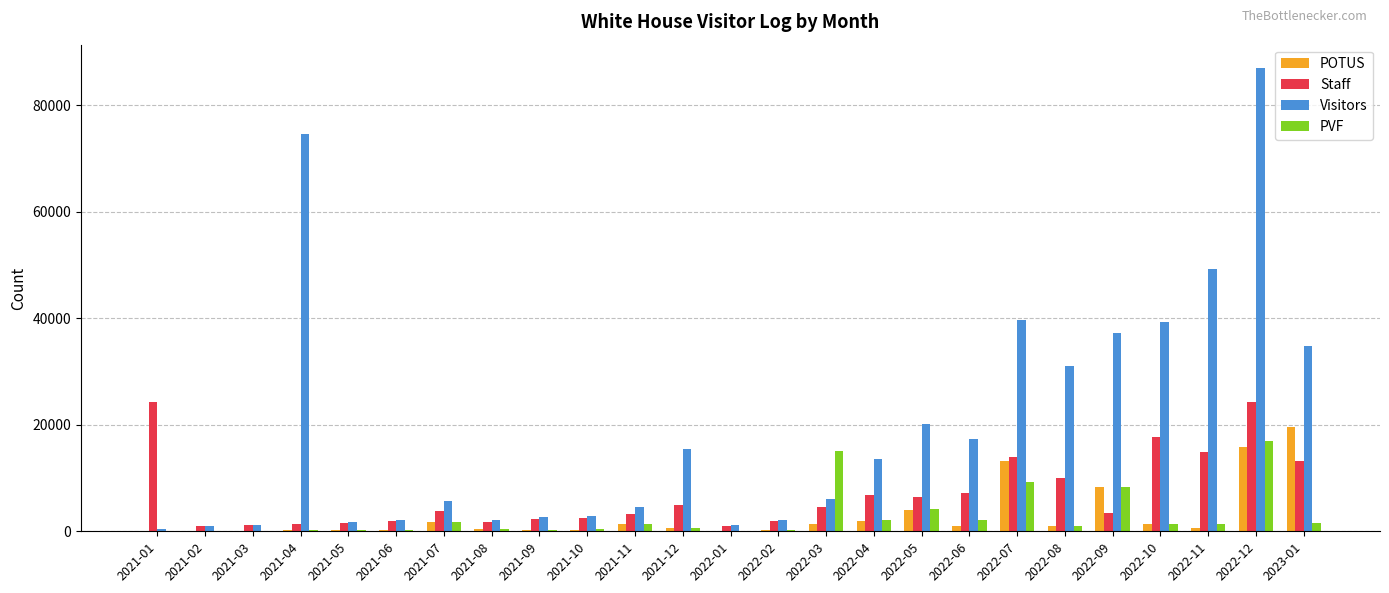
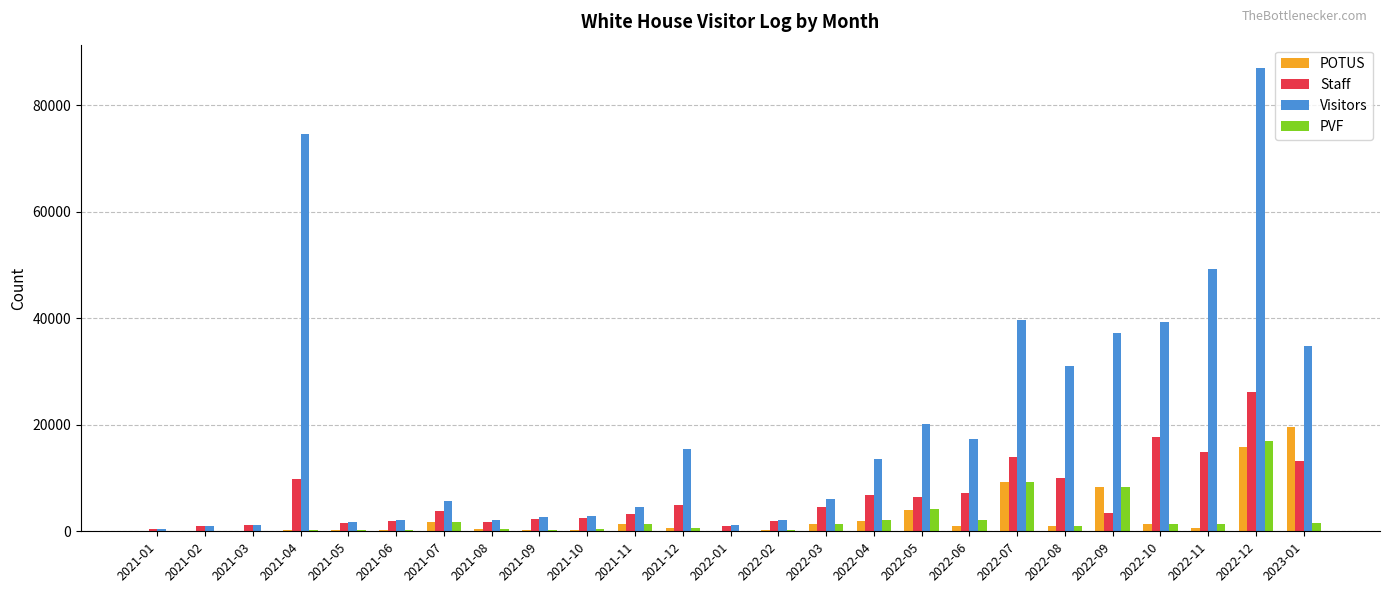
Staff, 2021-01: 24000 -> 0
Staff, 2021-04: 1000 -> 10000
PVF, 2022-03: 15000 -> 1000
POTUS, 2022-07: 13000 -> 9000
Staff, 2022-12: 24000 -> 26000
